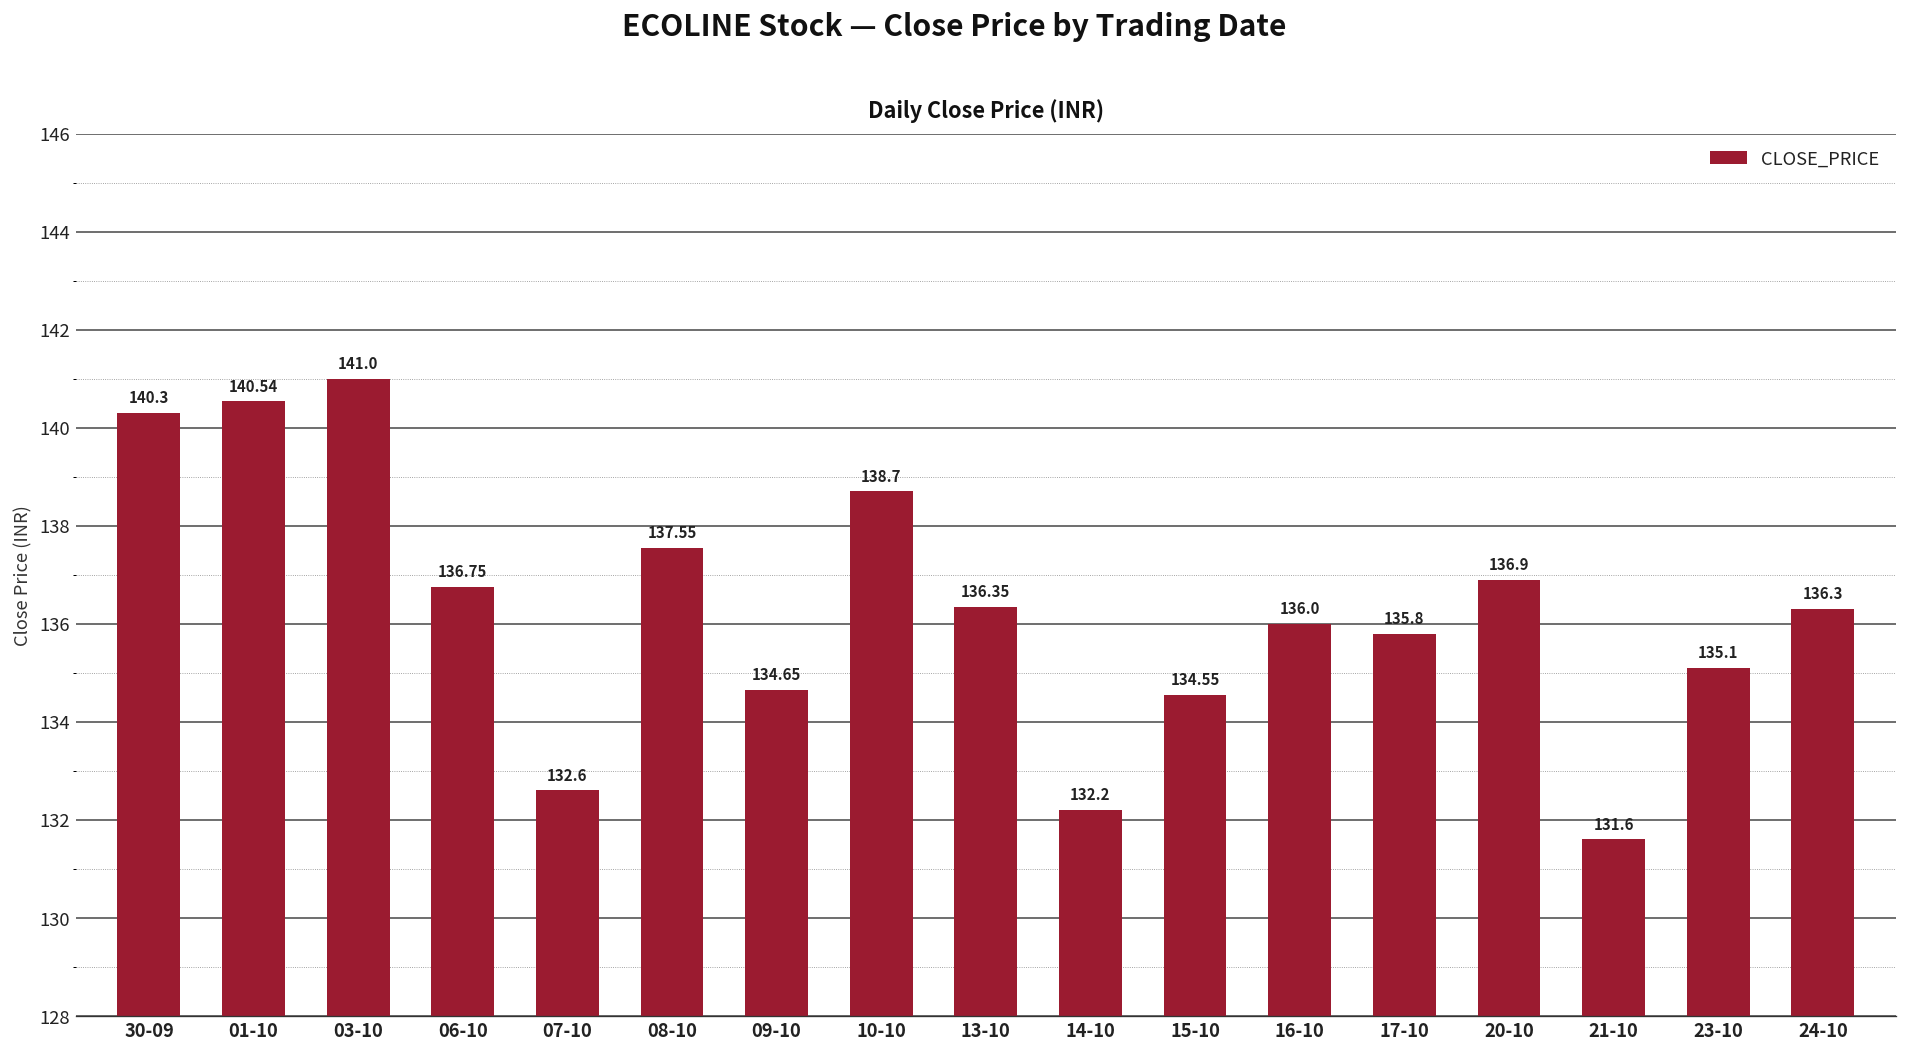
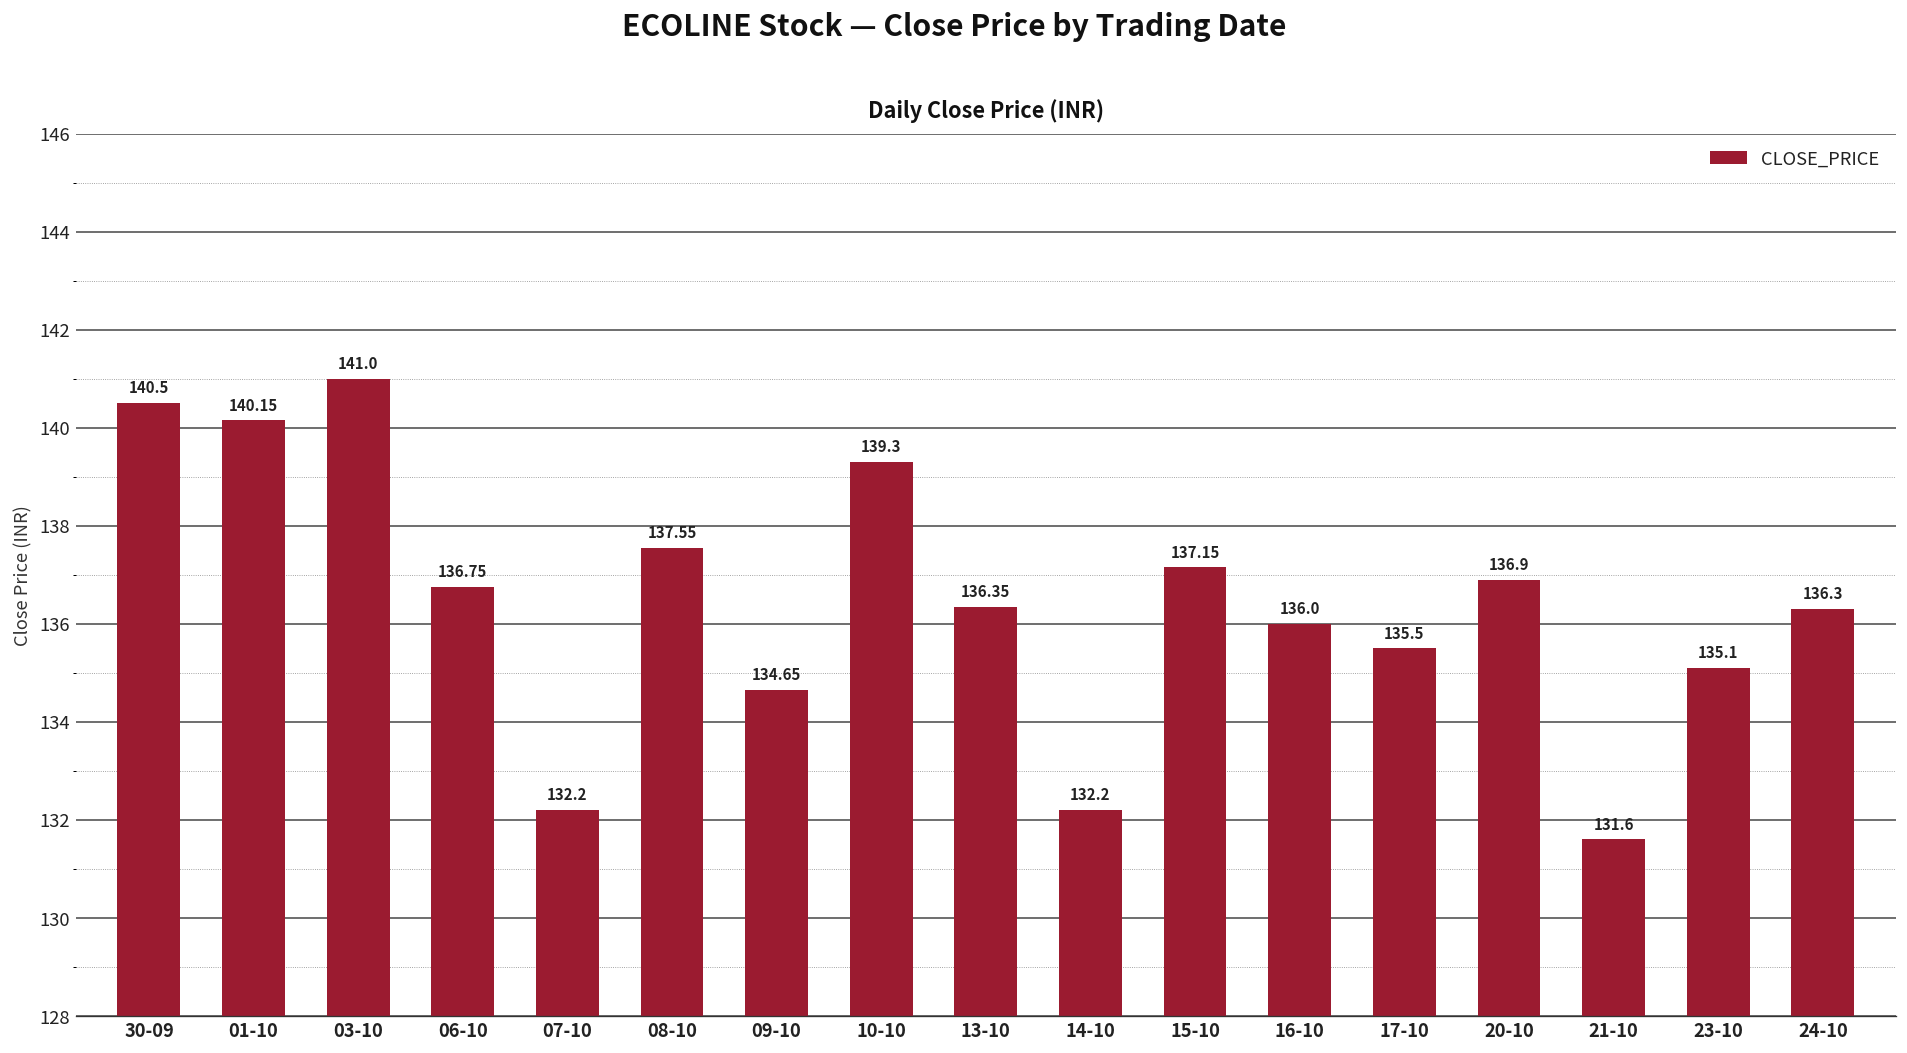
30-09: 140.3 -> 140.5
01-10: 140.54 -> 140.15
07-10: 132.6 -> 132.2
10-10: 138.7 -> 139.3
15-10: 134.55 -> 137.15
17-10: 135.8 -> 135.5
